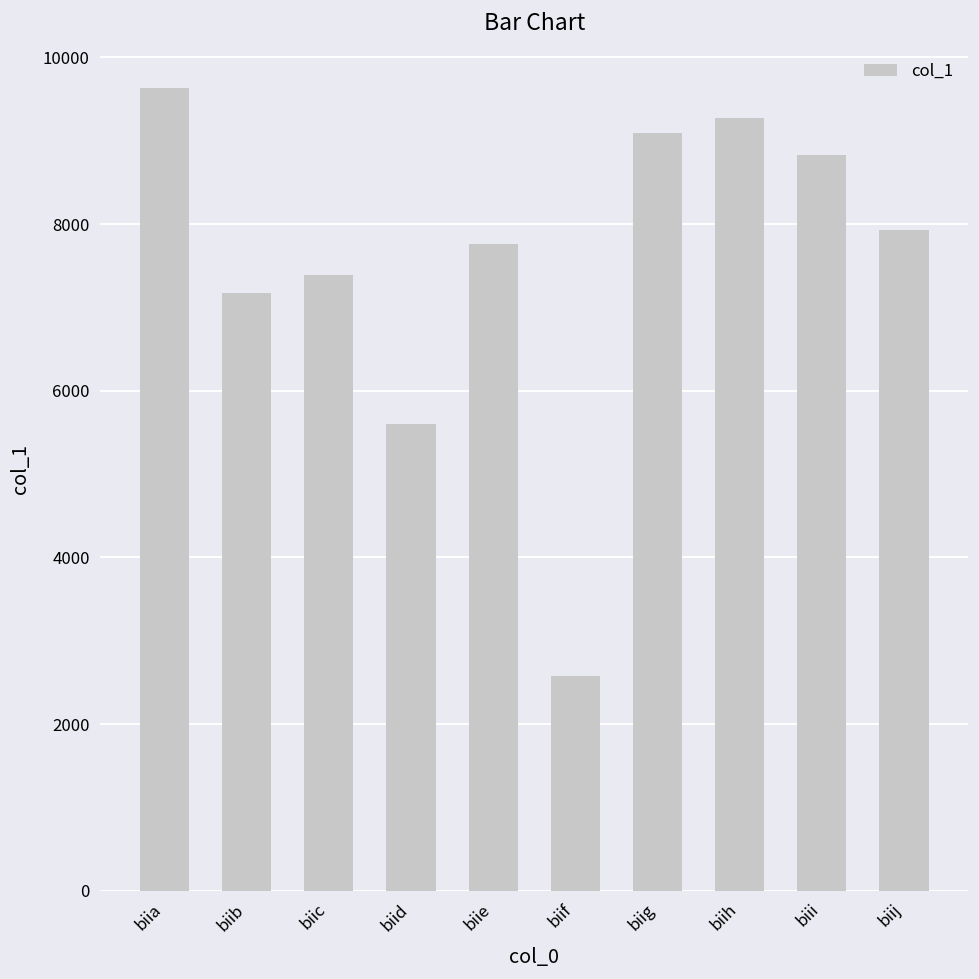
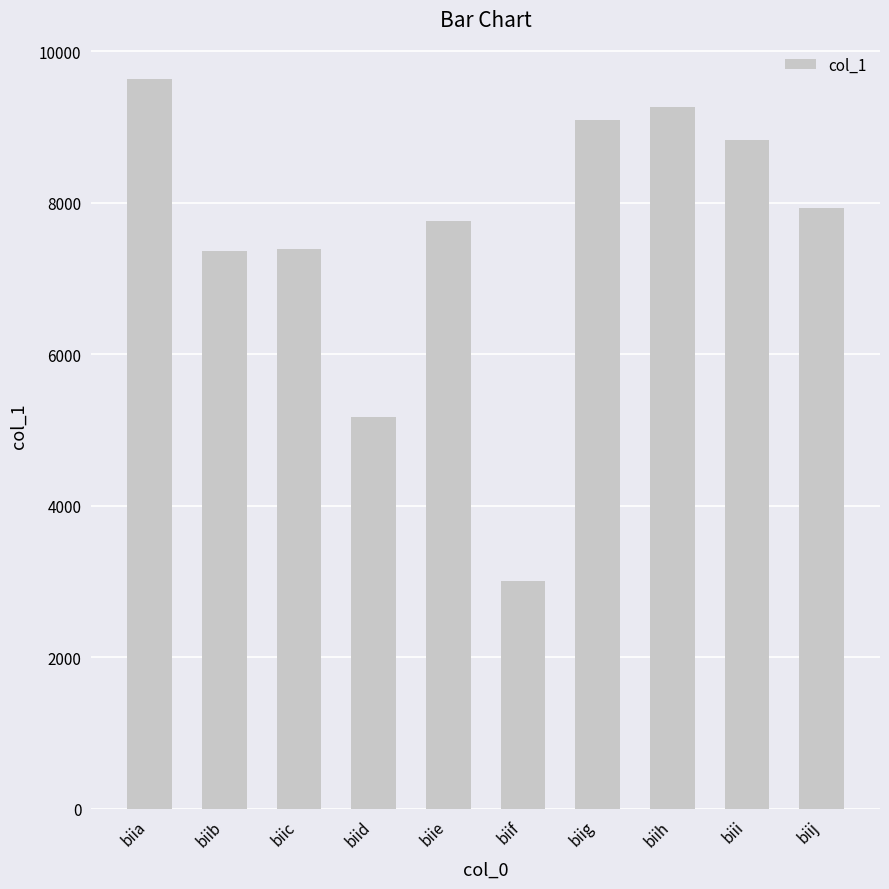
biib: 7200 -> 7400
biid: 5600 -> 5200
biif: 2600 -> 3000
